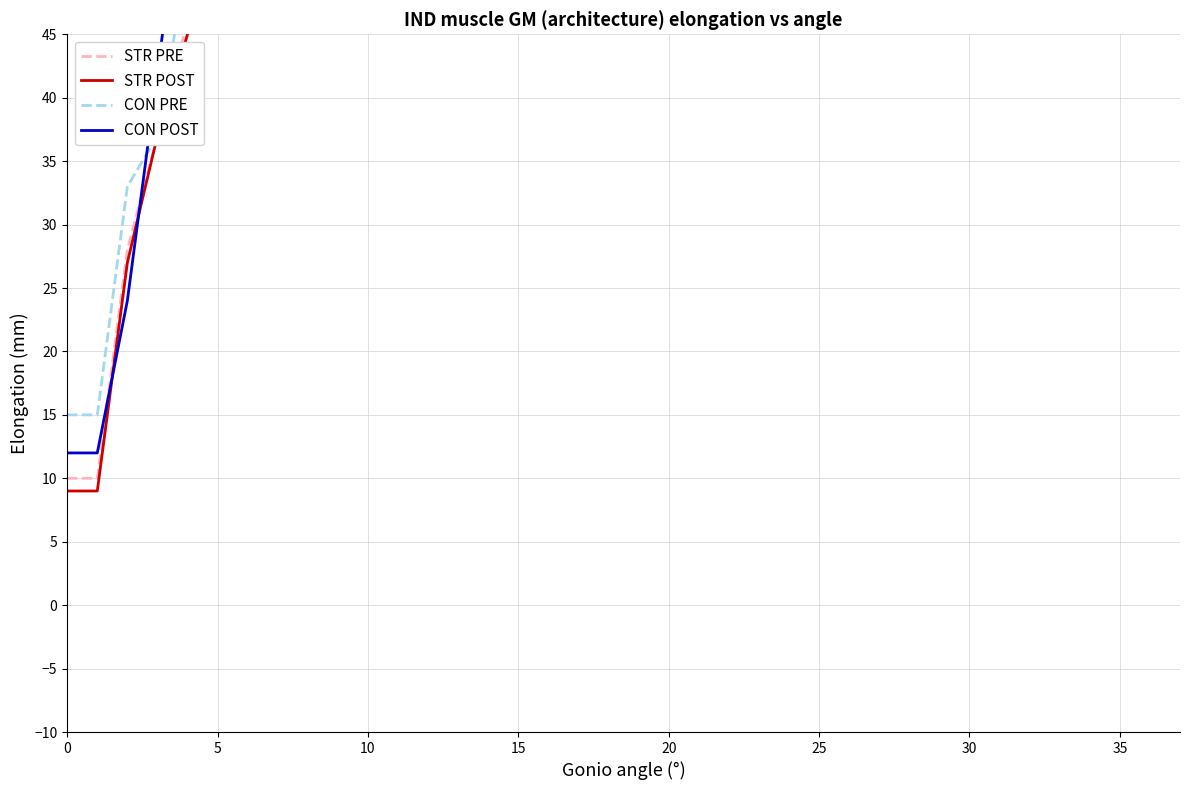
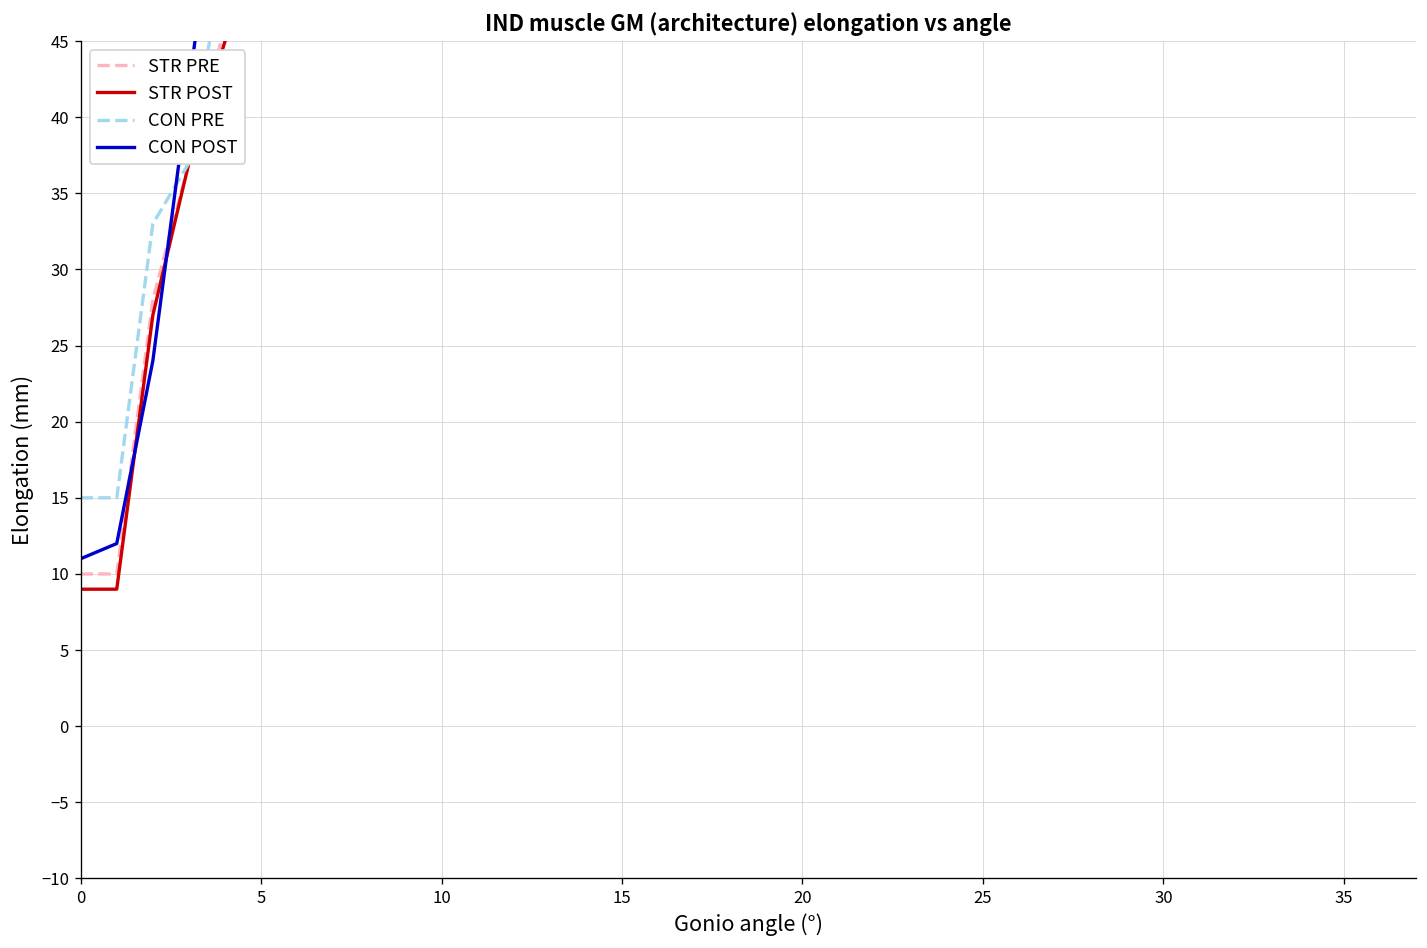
CON POST, 0: 12 -> 11
